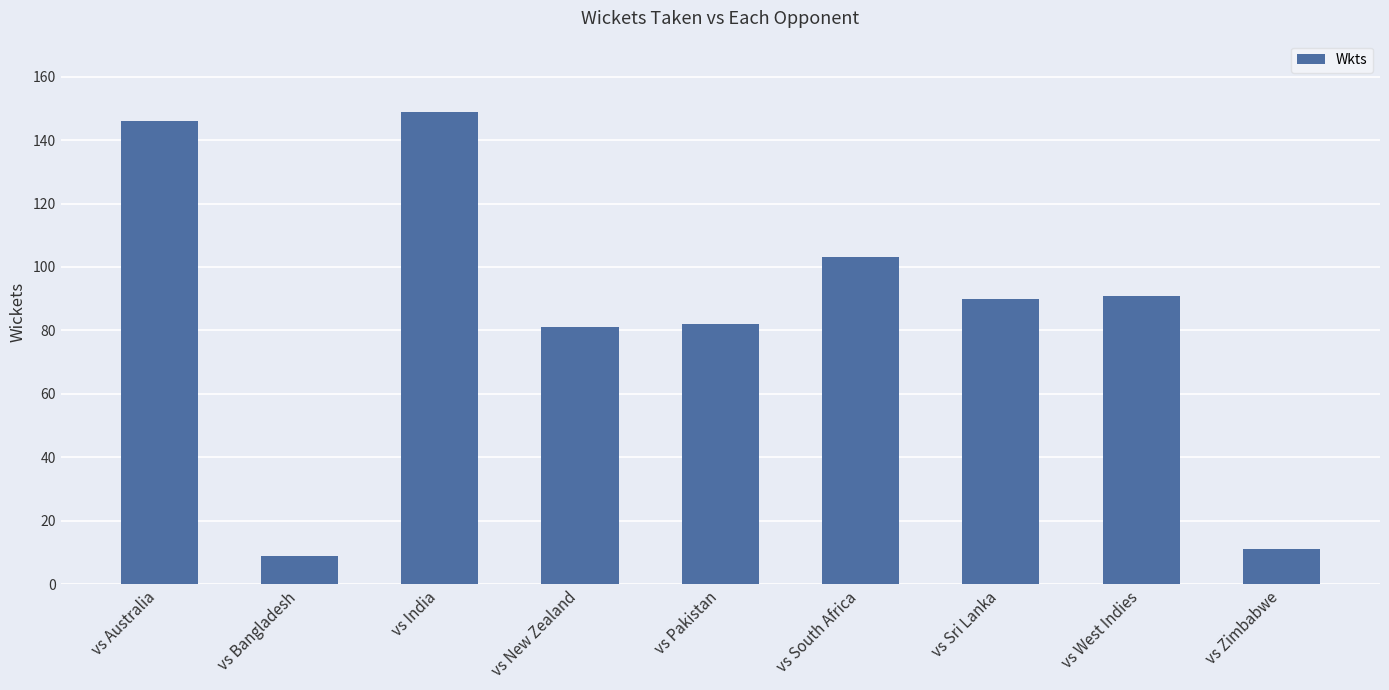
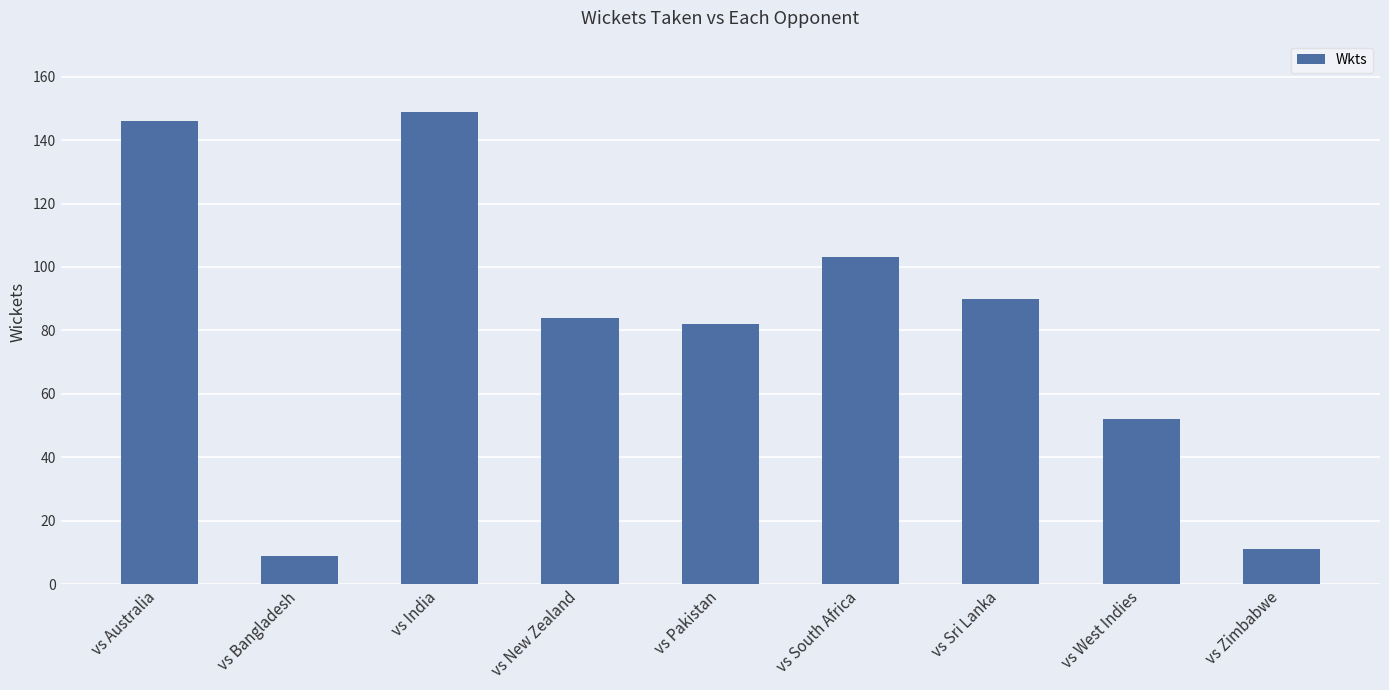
vs New Zealand: 81 -> 84
vs West Indies: 91 -> 52
